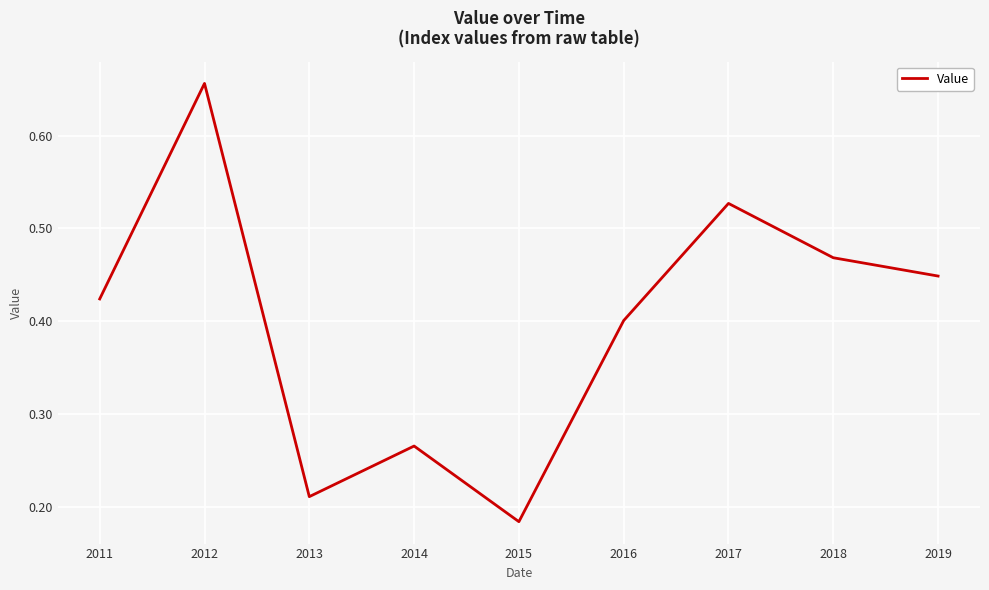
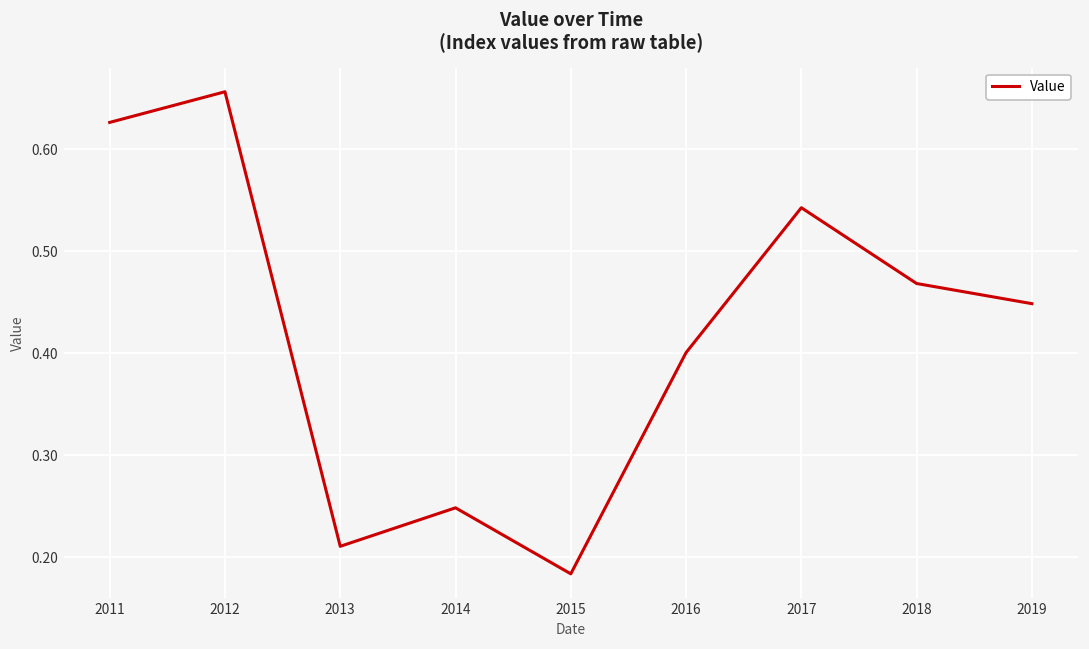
2011: 0.42 -> 0.63
2014: 0.27 -> 0.25
2017: 0.53 -> 0.54
